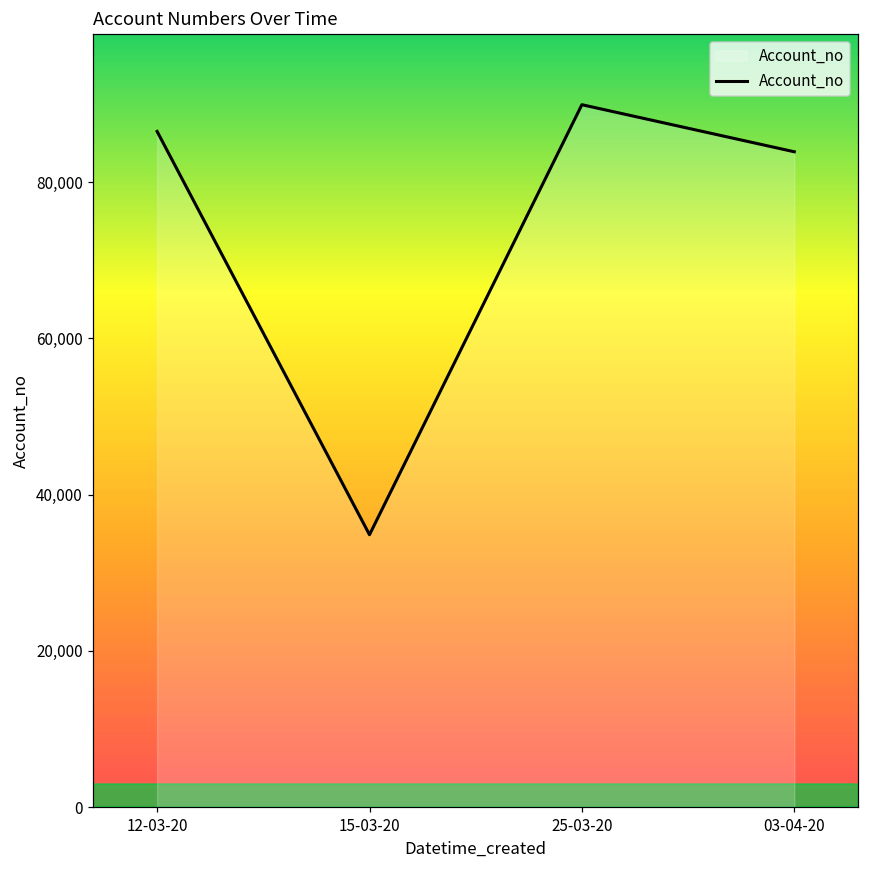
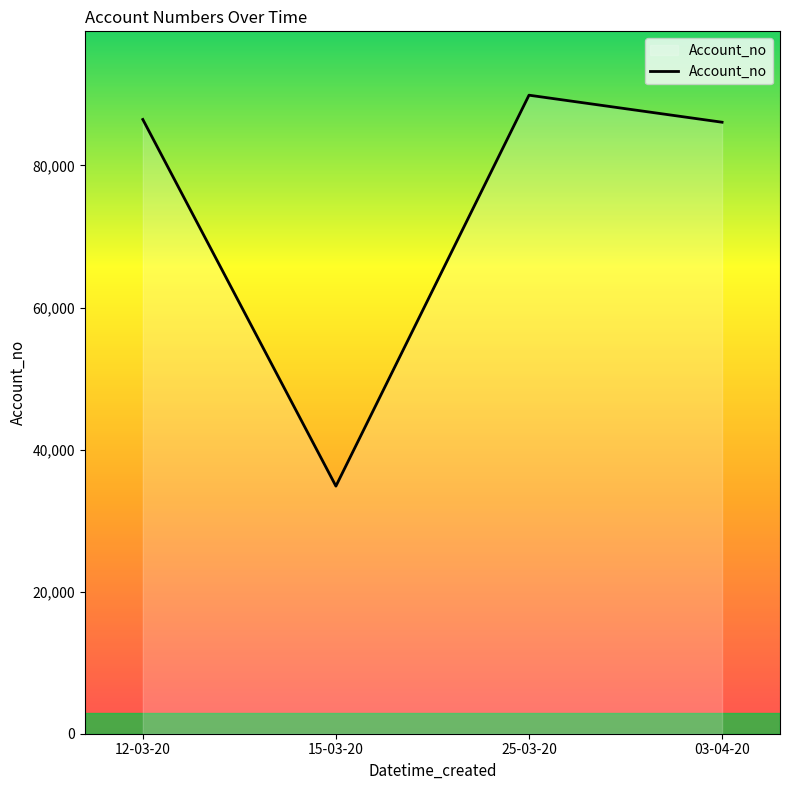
03-04-20: 84,000 -> 86,000
